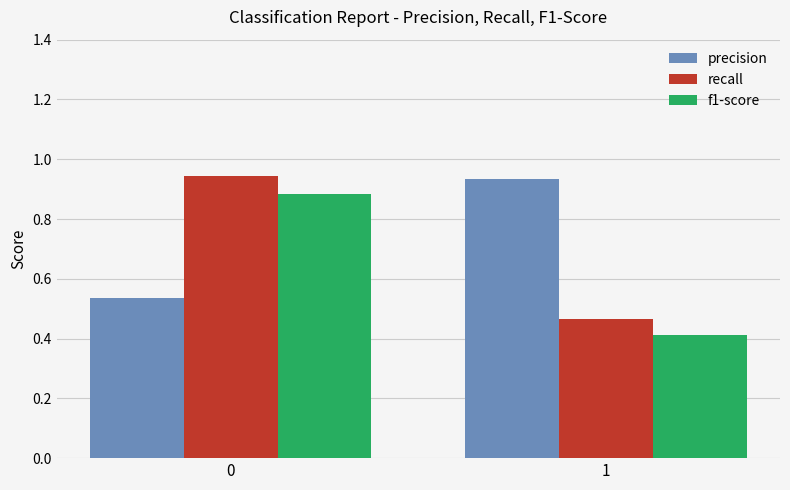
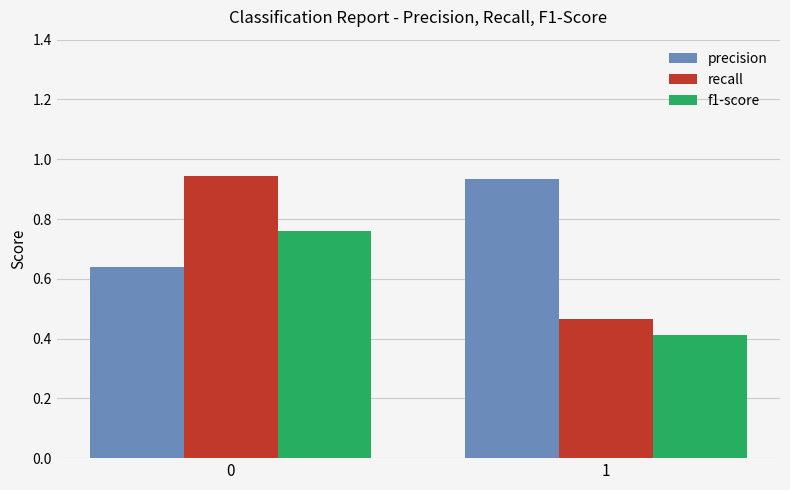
precision, 0: 0.53 -> 0.64
f1-score, 0: 0.88 -> 0.76
